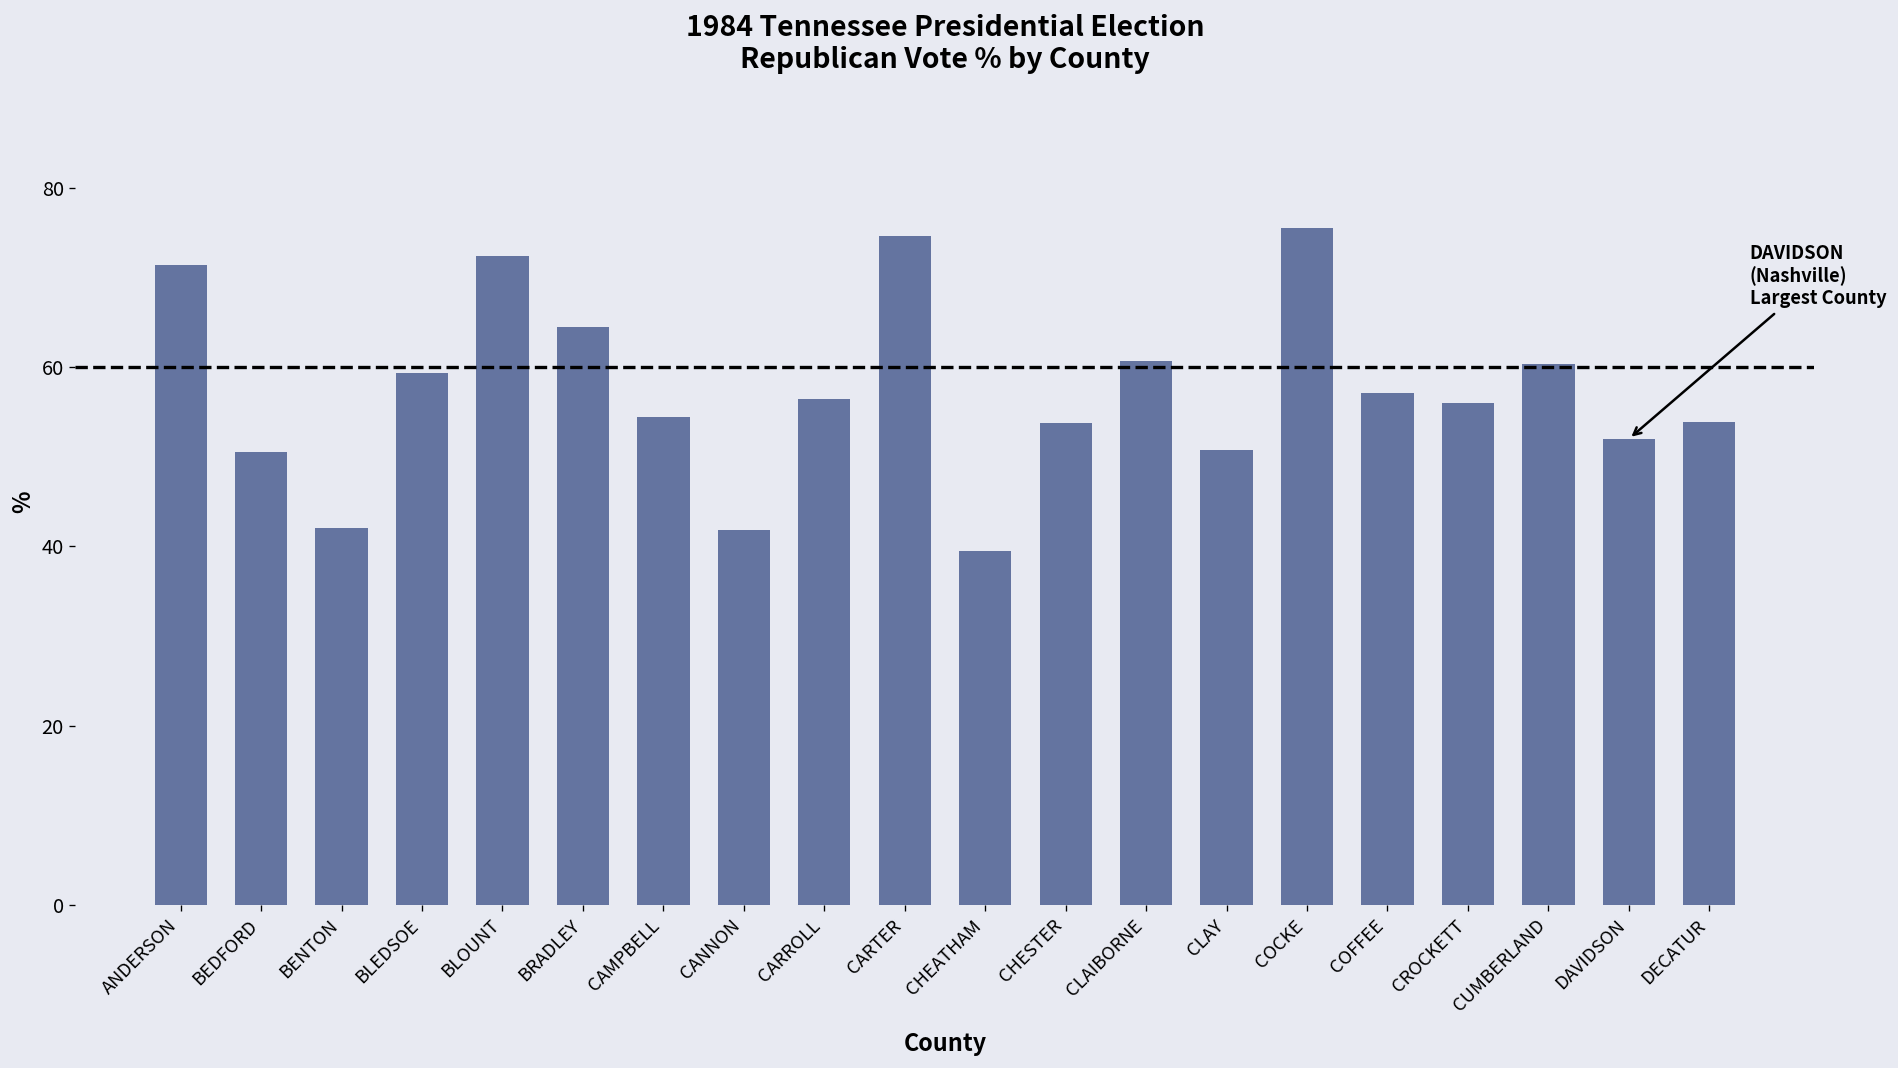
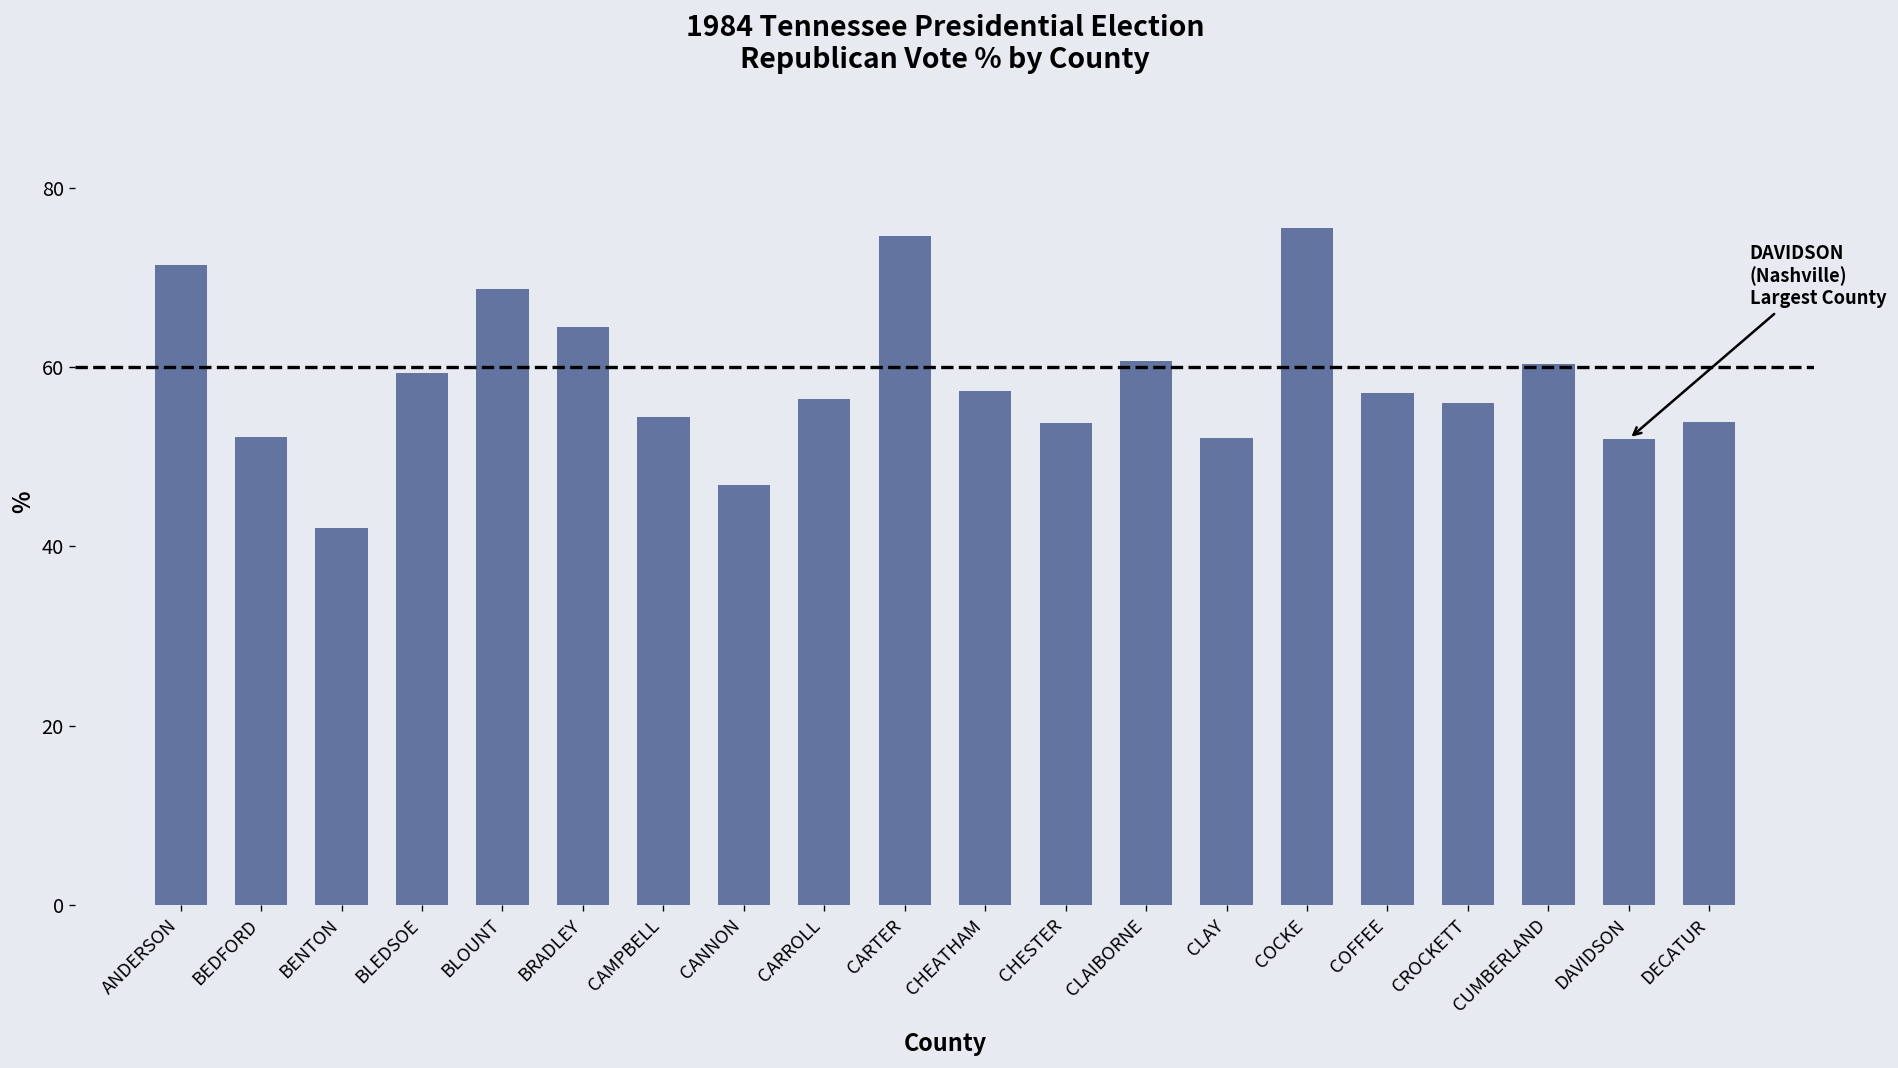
BEDFORD: 51 -> 52
BLOUNT: 72 -> 69
CANNON: 42 -> 47
CHEATHAM: 39 -> 57
CLAY: 51 -> 52
